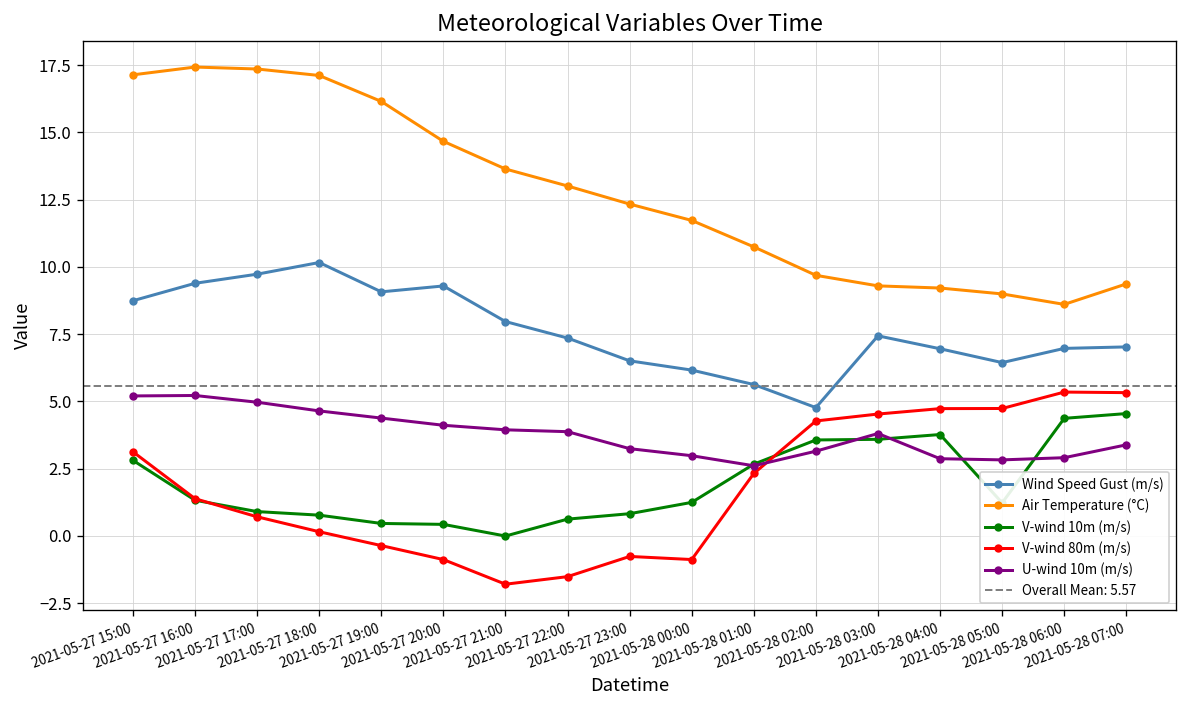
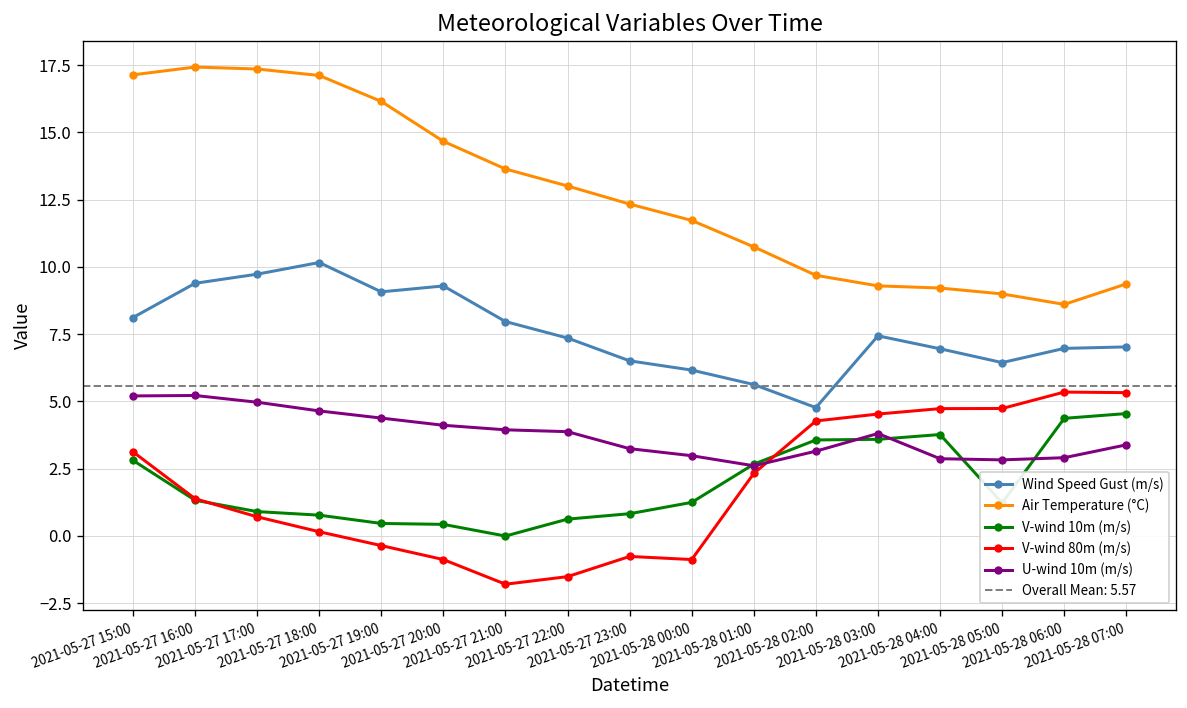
Wind Speed Gust (m/s), 2021-05-27 15:00: 8.7 -> 8.1
